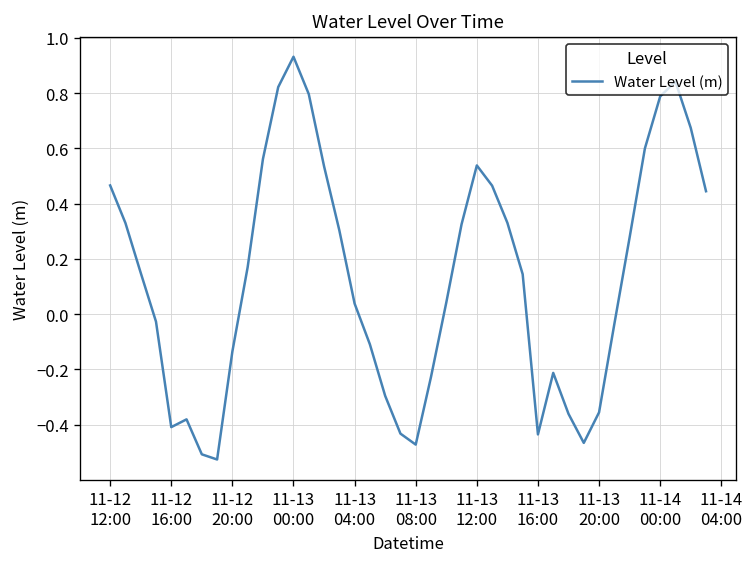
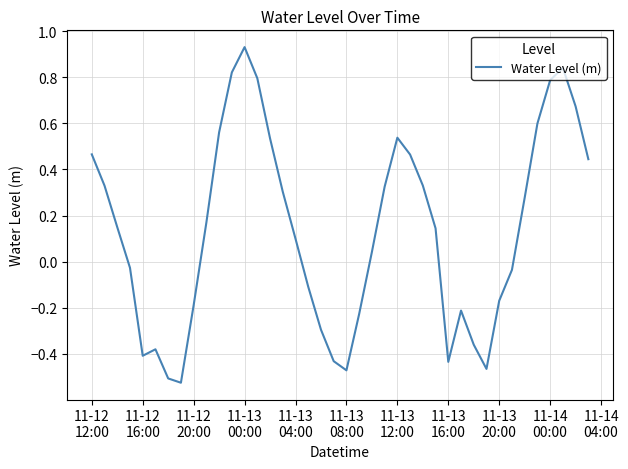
11-12 20:00: -0.14 -> -0.19
11-13 04:00: 0.04 -> 0.10
11-13 20:00: -0.36 -> -0.17
